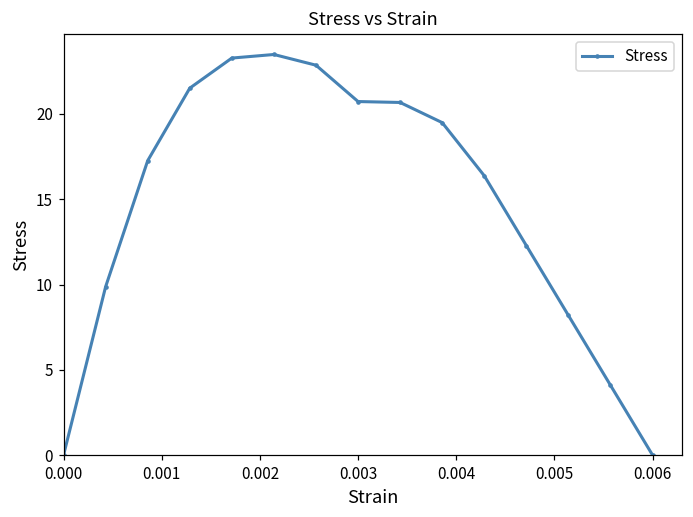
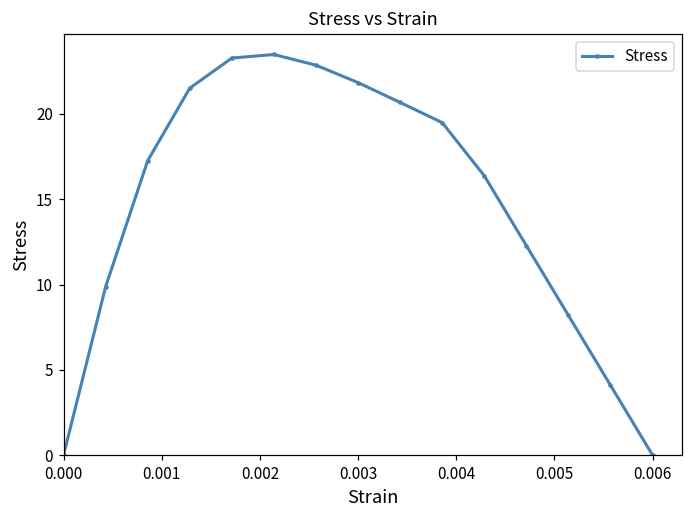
0.003: 20.7 -> 21.8
